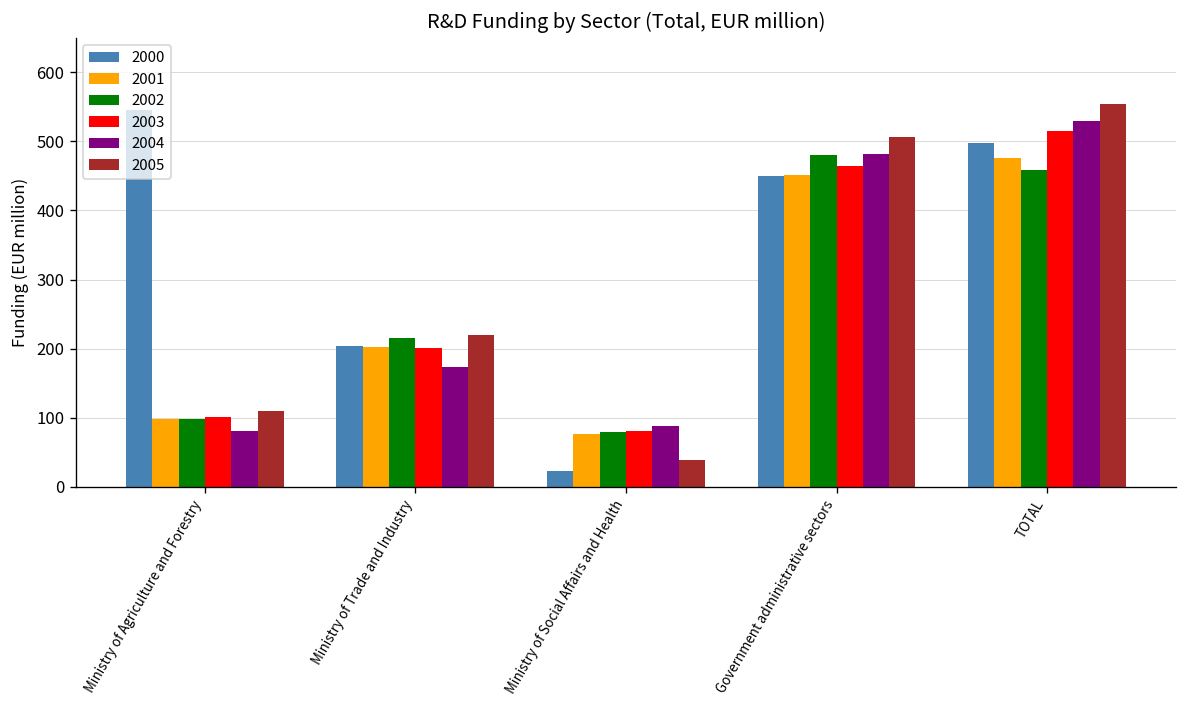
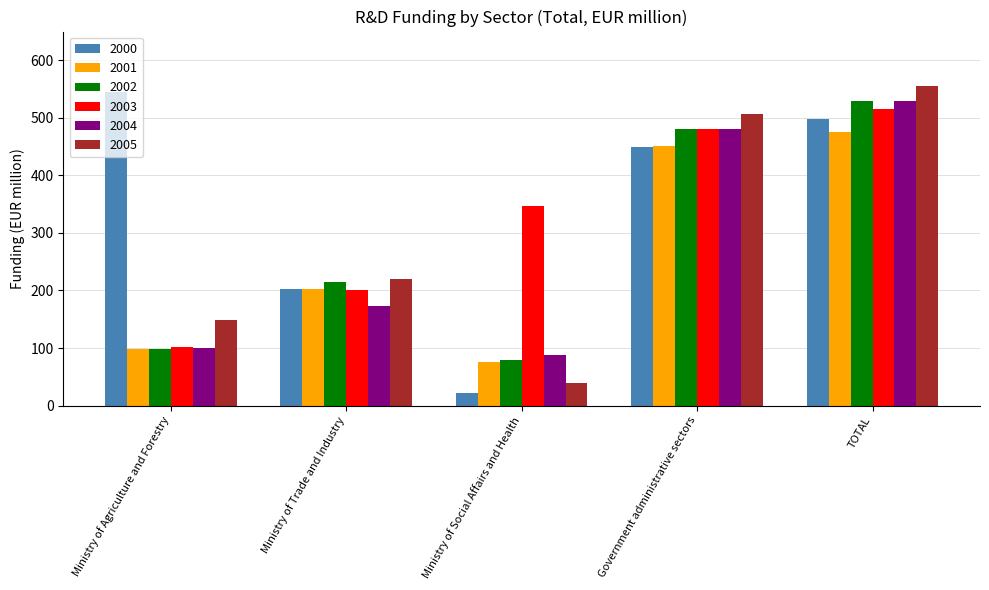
2004, Ministry of Agriculture and Forestry: 80 -> 100
2005, Ministry of Agriculture and Forestry: 110 -> 150
2003, Ministry of Social Affairs and Health: 80 -> 350
2003, Government administrative sectors: 470 -> 480
2002, TOTAL: 460 -> 530
